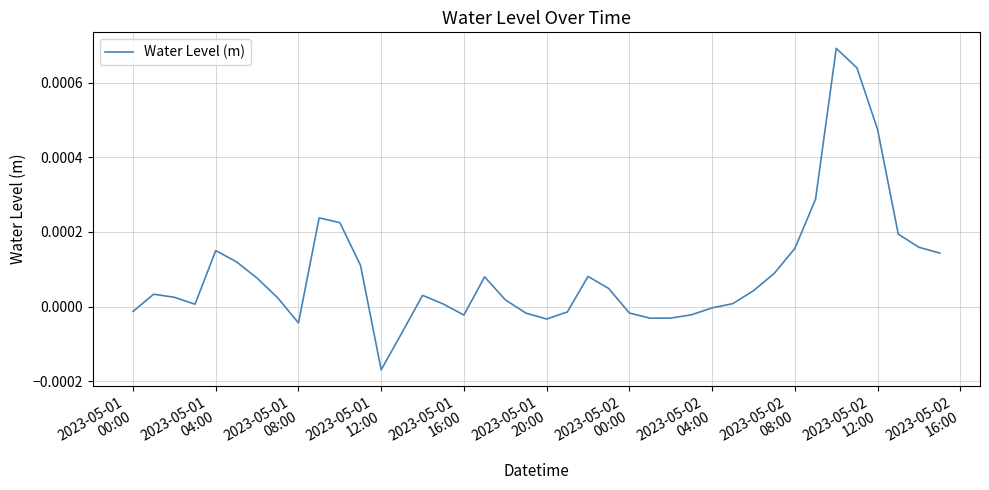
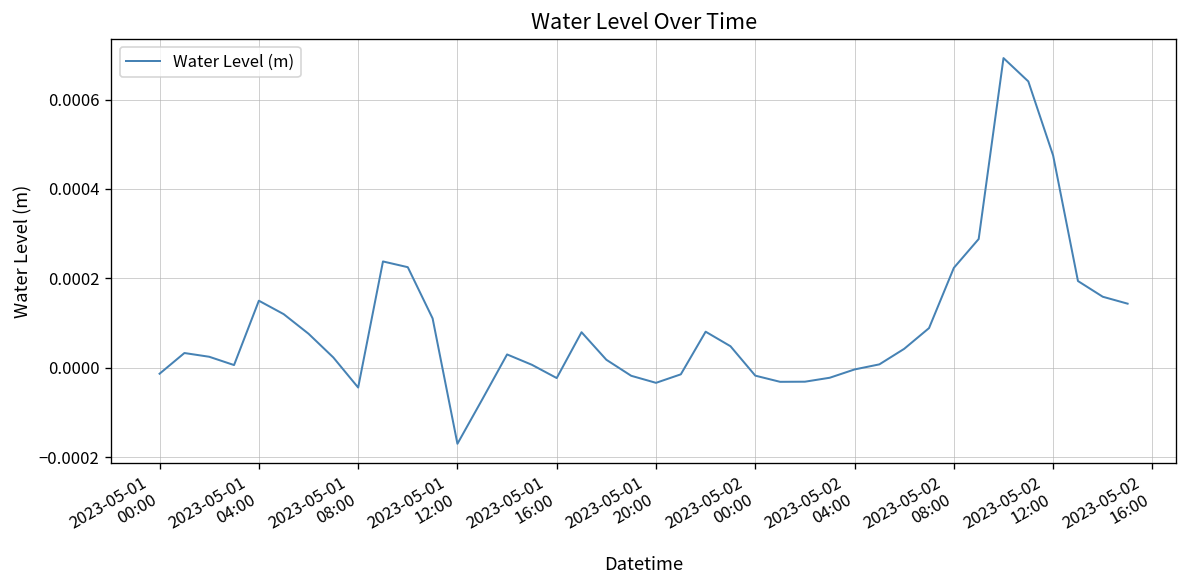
2023-05-02 08:00: 0.00016 -> 0.00022
